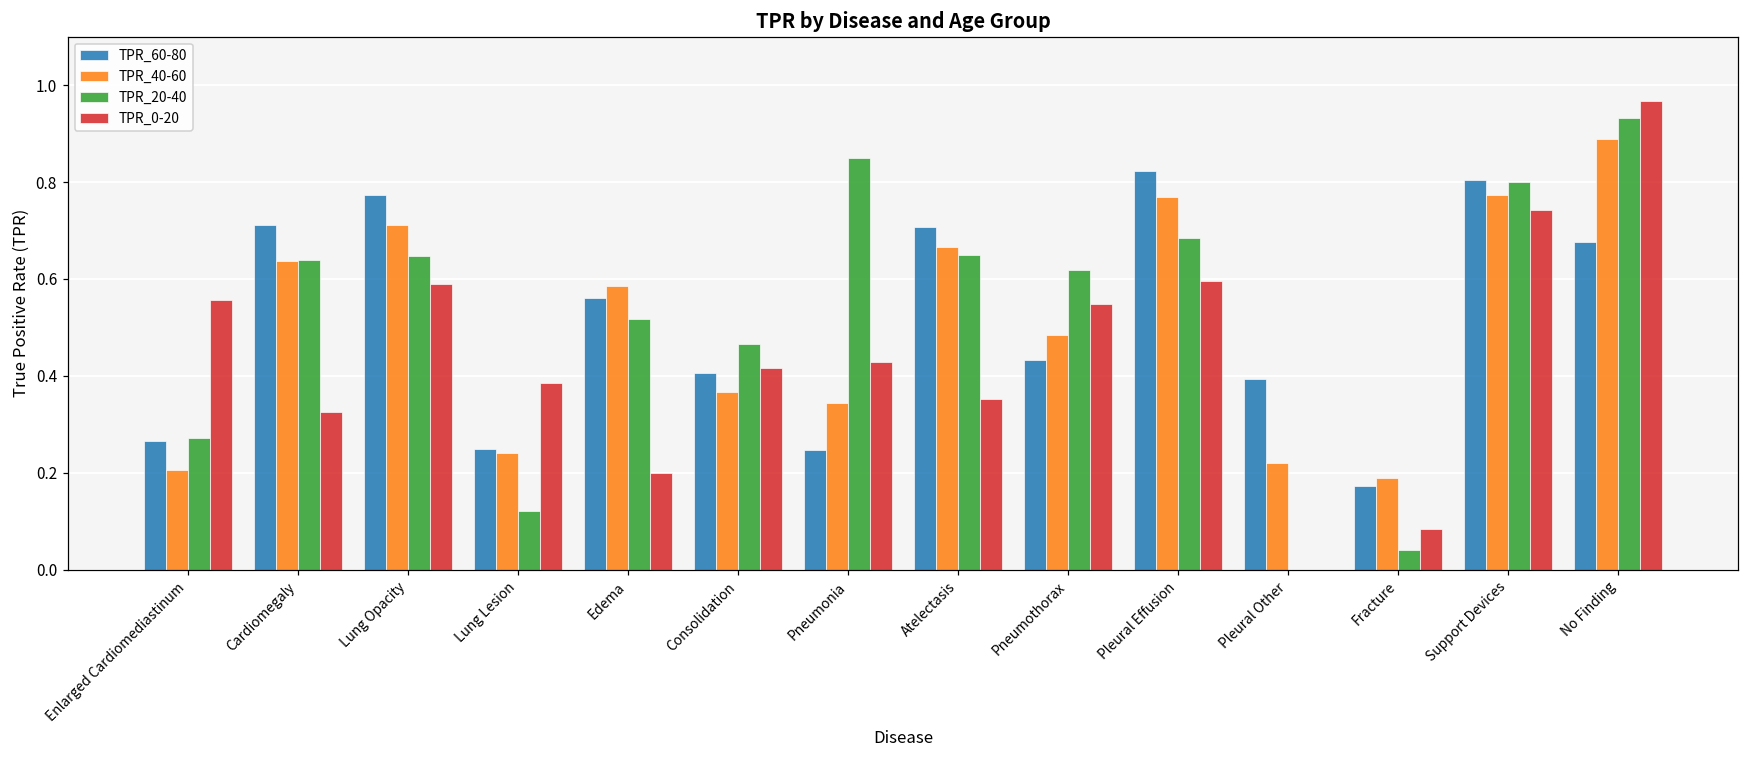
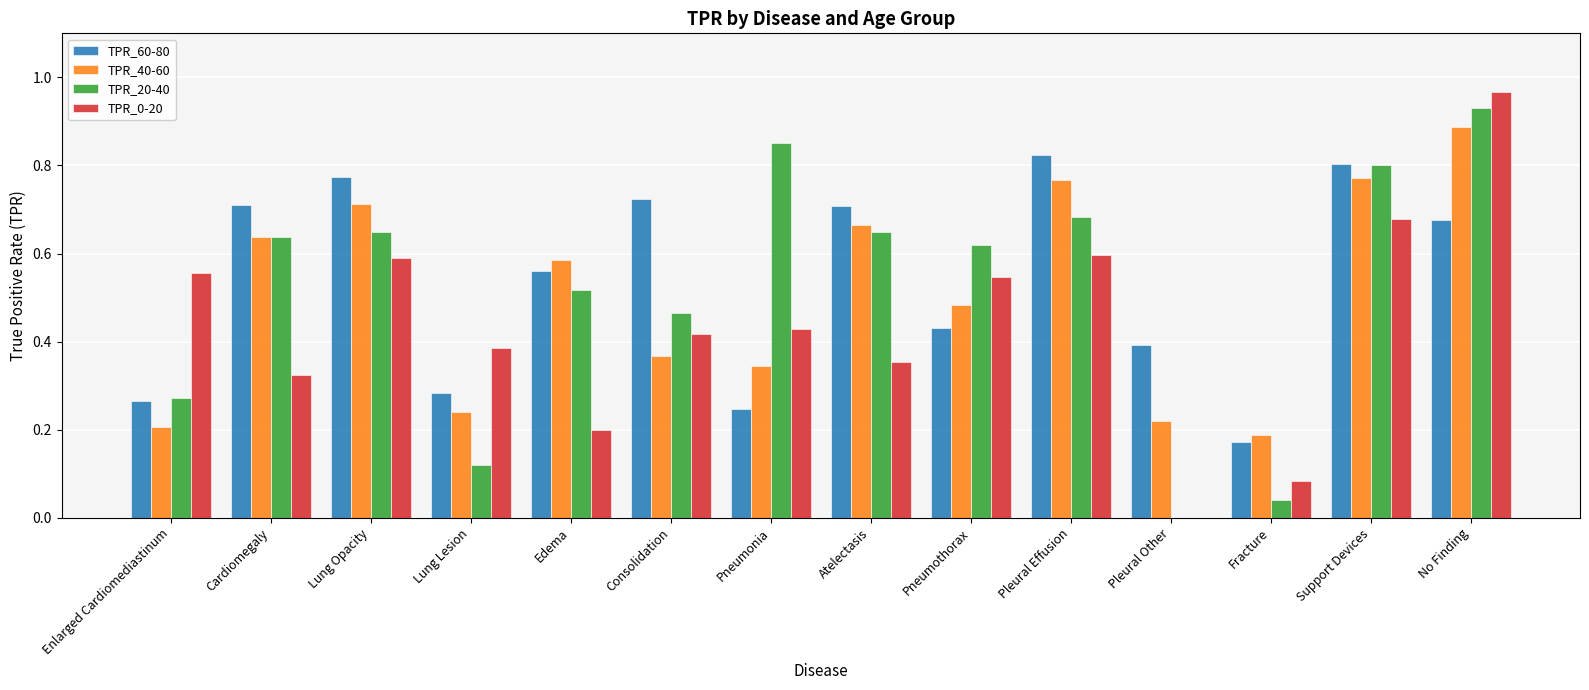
TPR_60-80, Lung Lesion: 0.25 -> 0.28
TPR_60-80, Consolidation: 0.41 -> 0.72
TPR_0-20, Support Devices: 0.74 -> 0.68
